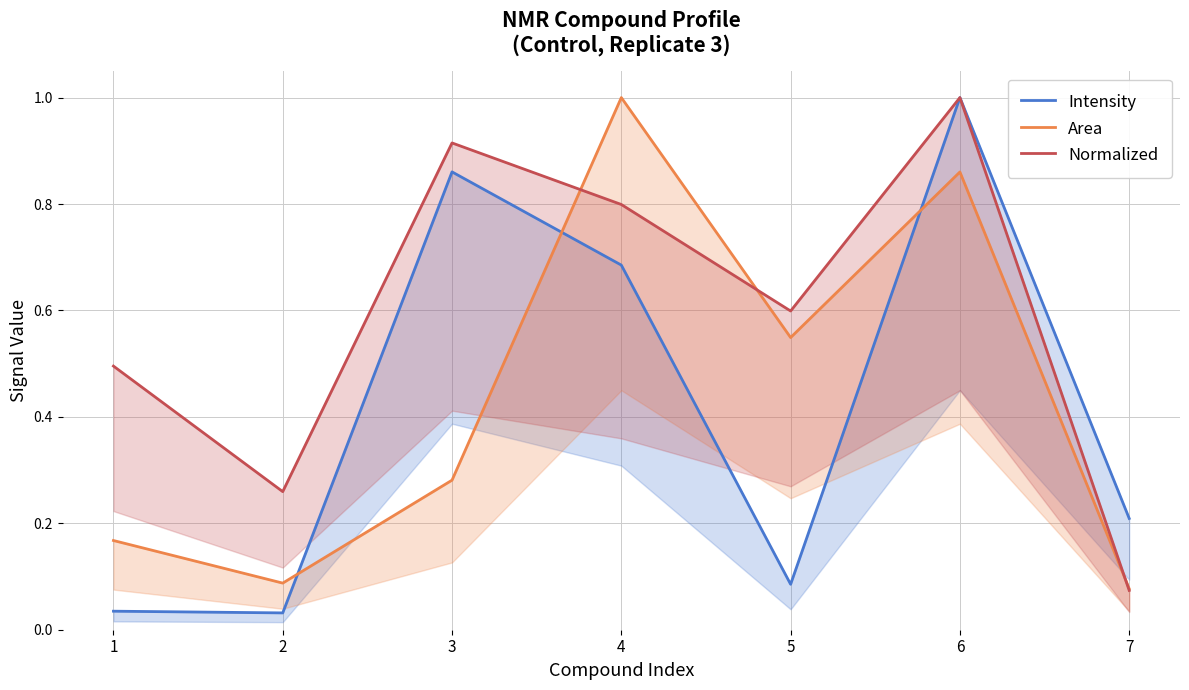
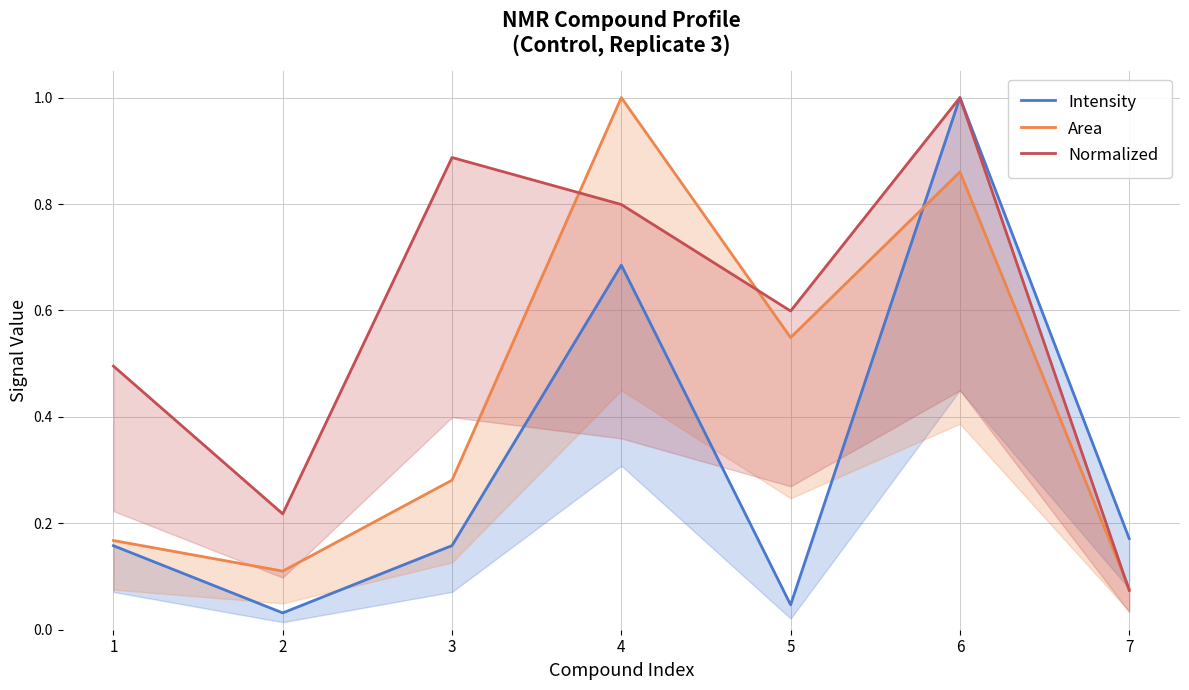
Intensity, 1: 0.03 -> 0.16
Area, 2: 0.09 -> 0.11
Normalized, 2: 0.26 -> 0.22
Intensity, 3: 0.86 -> 0.16
Normalized, 3: 0.91 -> 0.89
Intensity, 5: 0.09 -> 0.05
Intensity, 7: 0.21 -> 0.17
